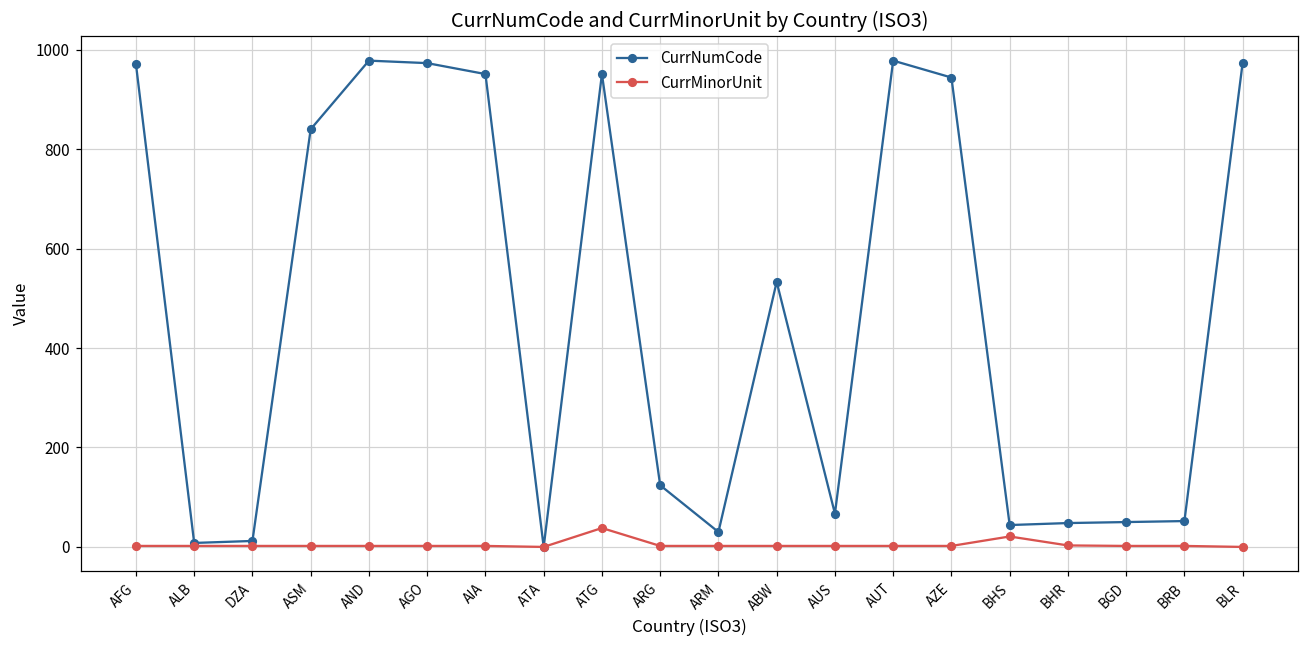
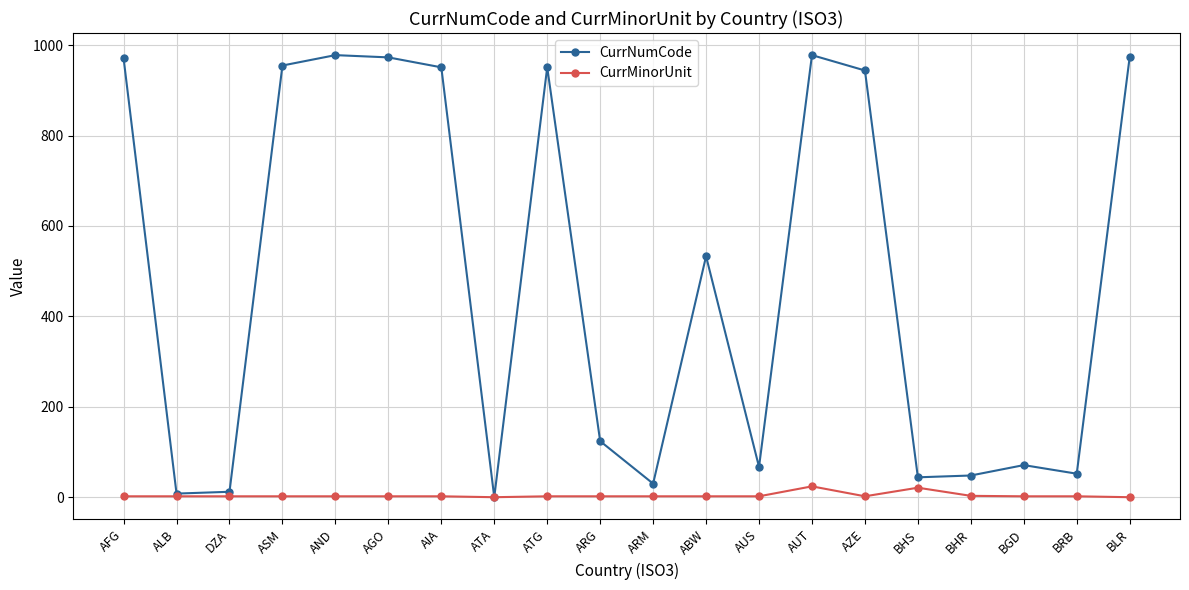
CurrNumCode, ASM: 840 -> 960
CurrMinorUnit, ATG: 40 -> 0
CurrMinorUnit, AUT: 0 -> 20
CurrNumCode, BGD: 50 -> 70
